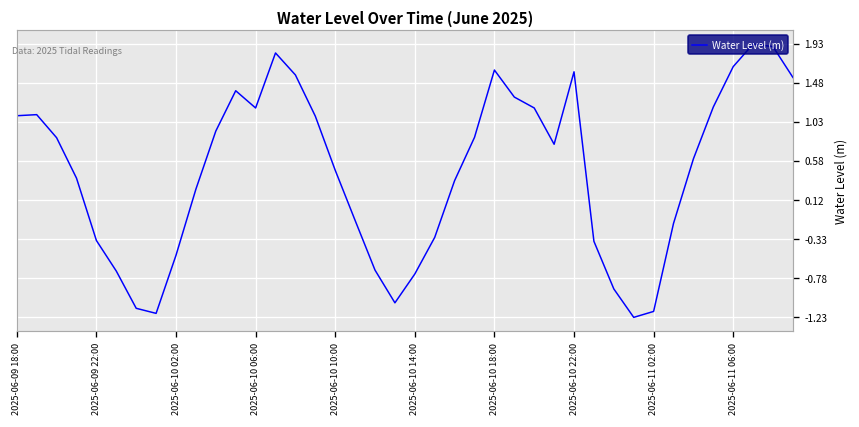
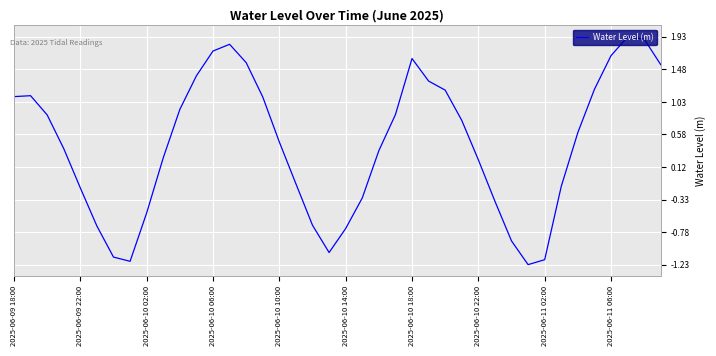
2025-06-09 22:00: -0.3 -> -0.2
2025-06-10 06:00: 1.2 -> 1.7
2025-06-10 22:00: 1.6 -> 0.2
